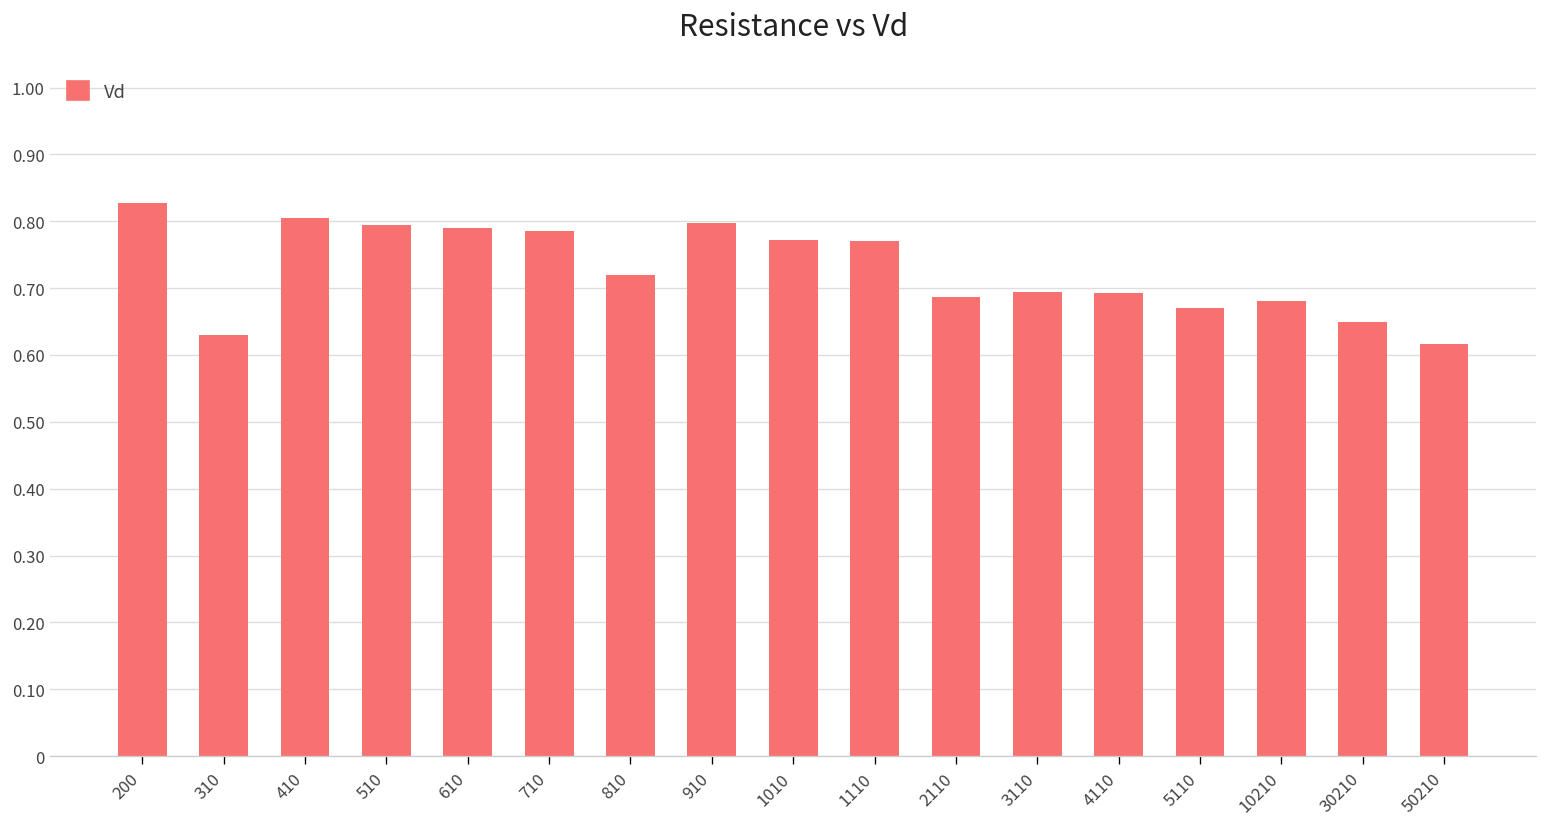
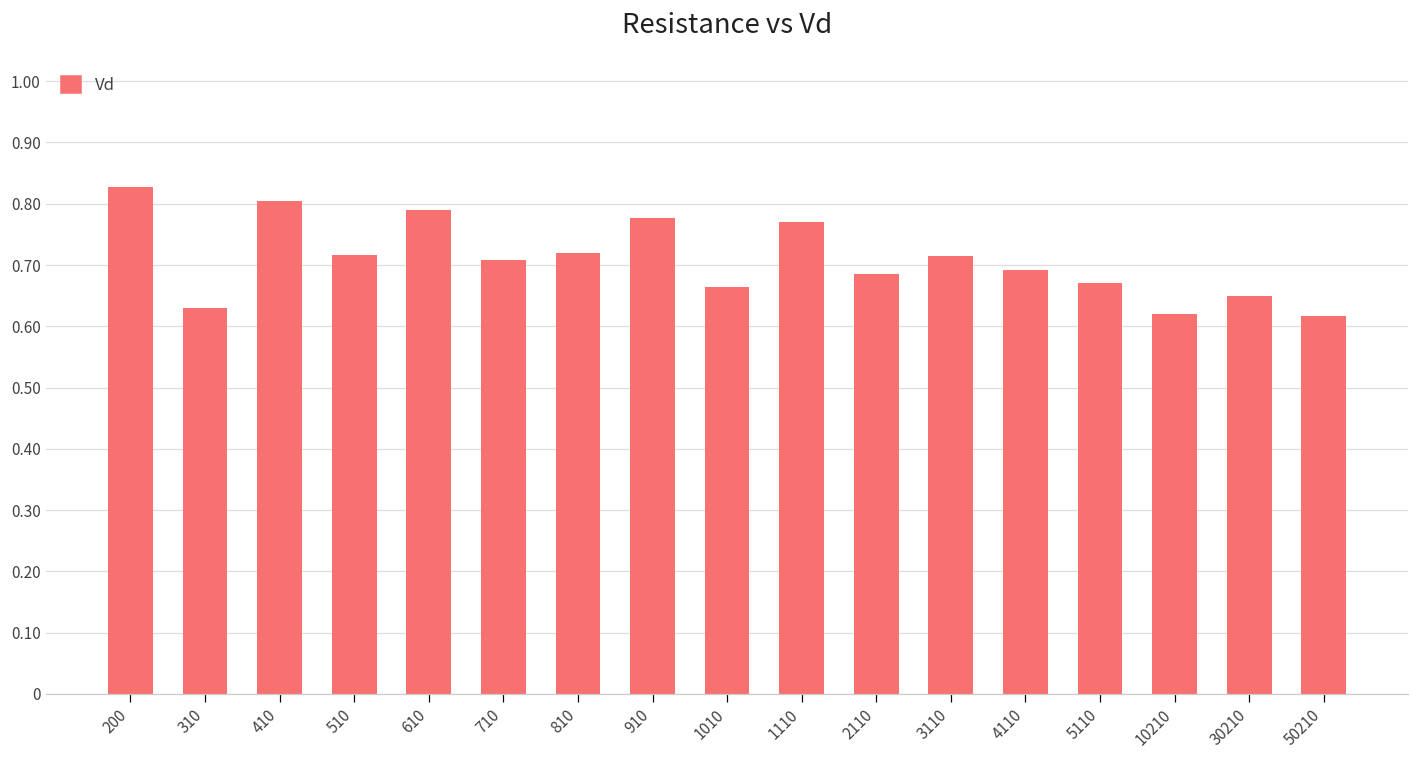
510: 0.80 -> 0.72
710: 0.79 -> 0.71
910: 0.80 -> 0.78
1010: 0.77 -> 0.66
3110: 0.69 -> 0.72
10210: 0.68 -> 0.62
